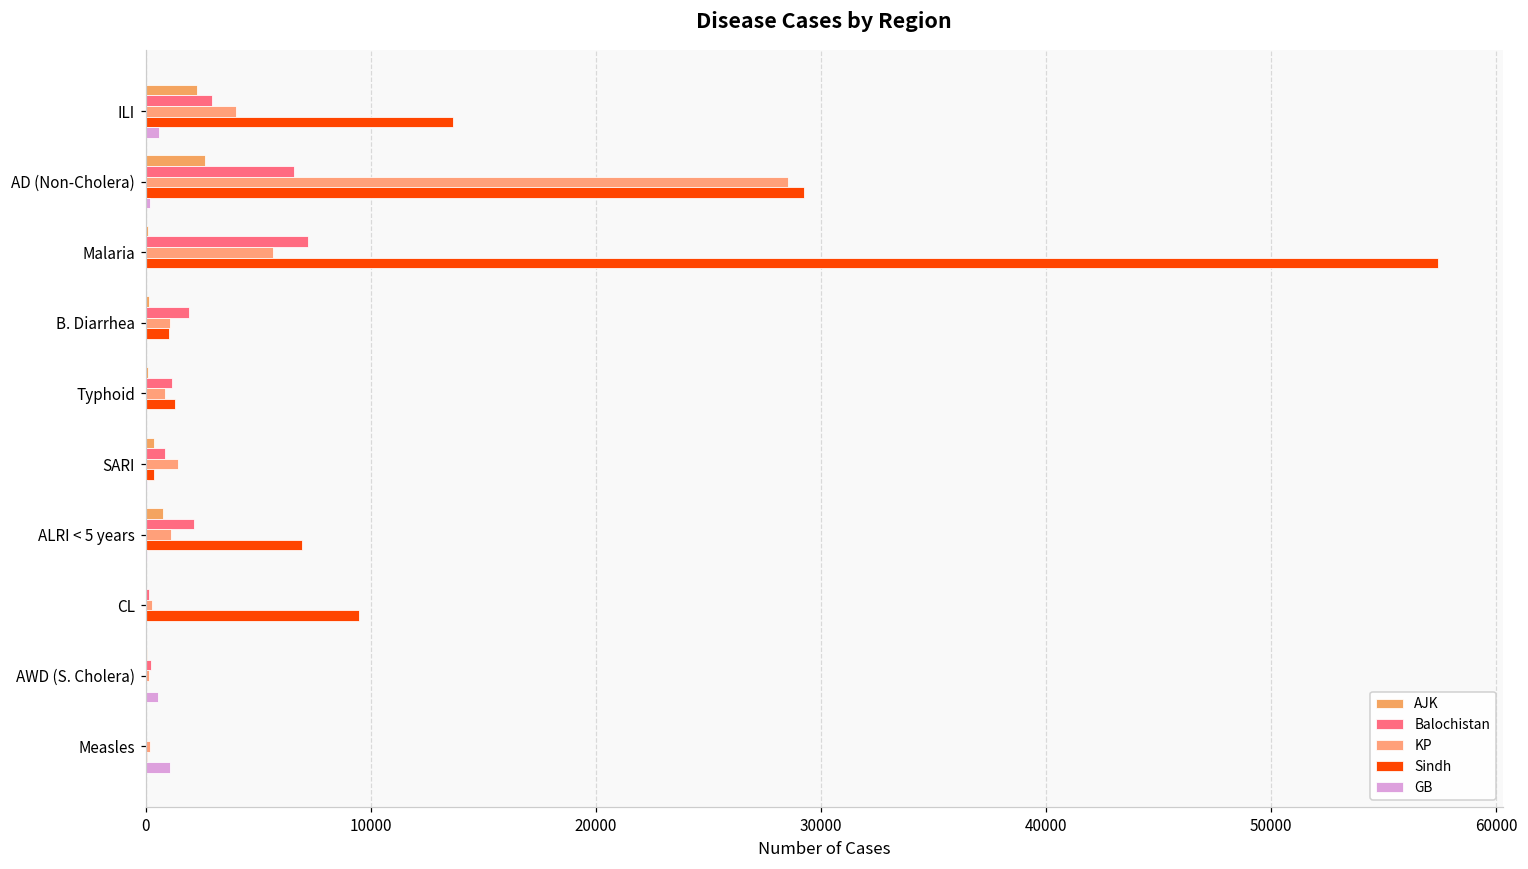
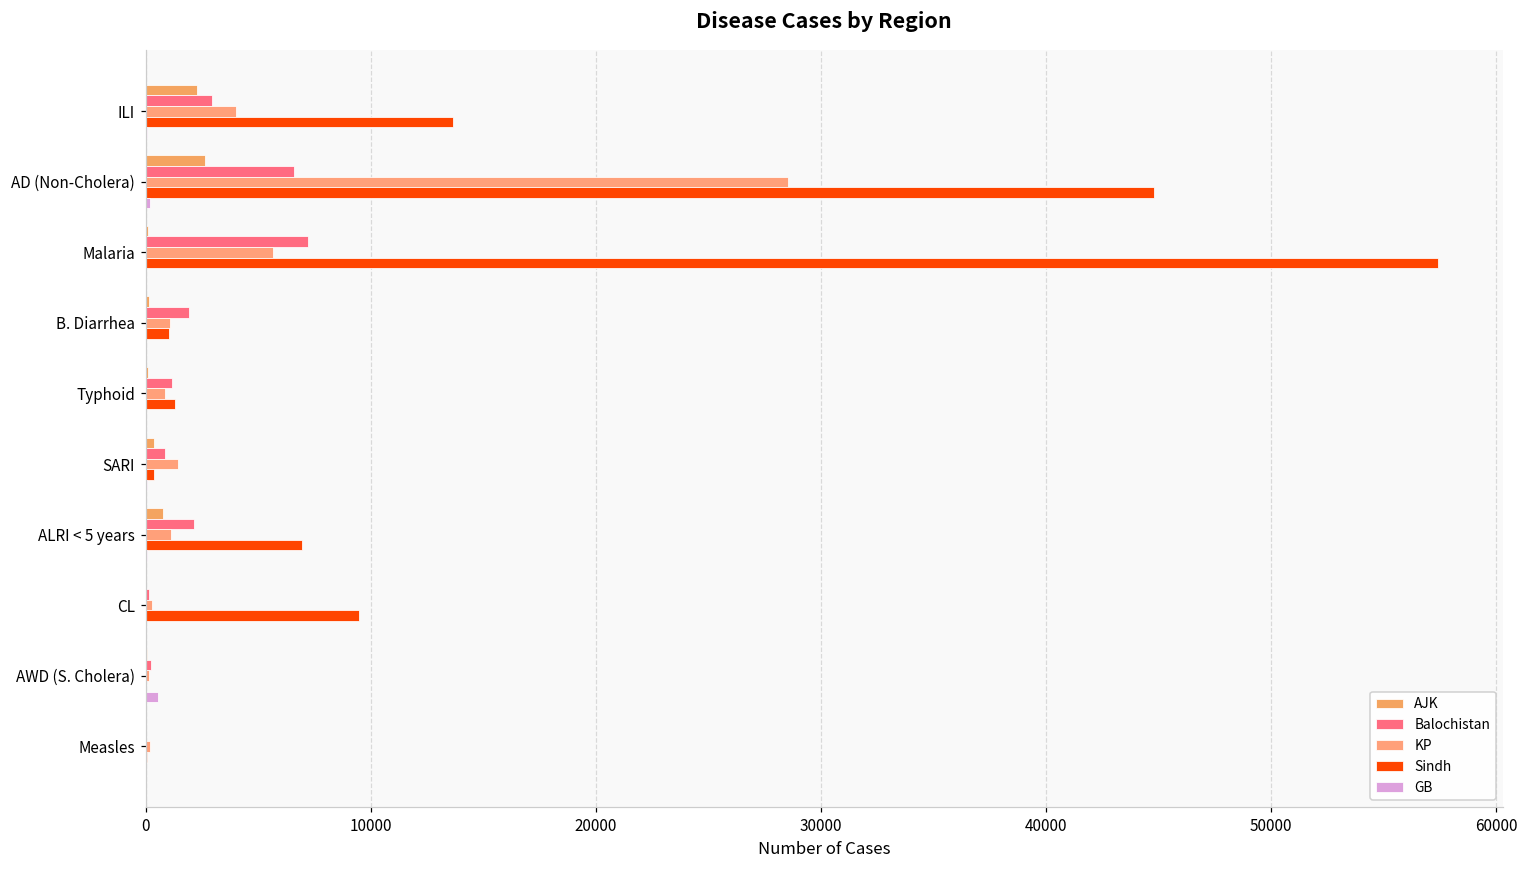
GB, ILI: 600 -> 0
Sindh, AD (Non-Cholera): 29200 -> 44800
GB, Measles: 1100 -> 0
